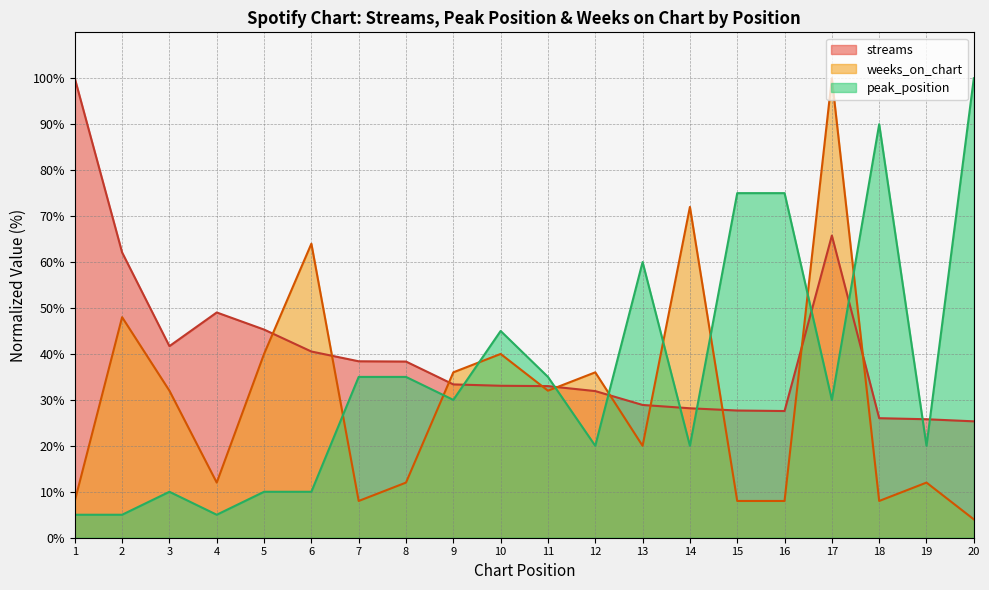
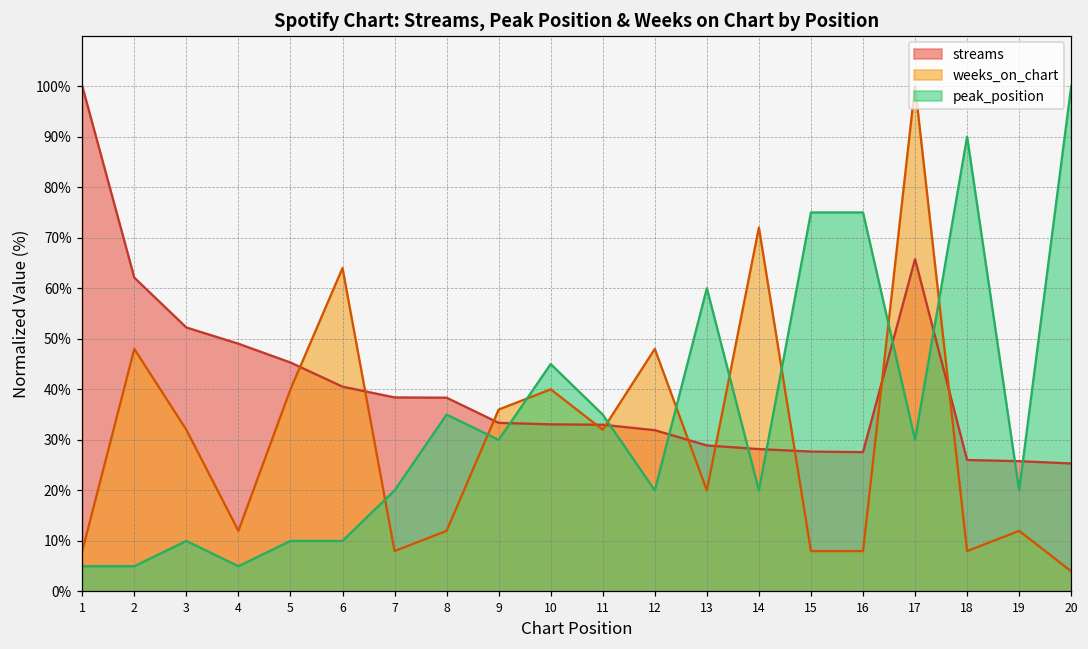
streams, 3: 42% -> 52%
peak_position, 7: 35% -> 20%
weeks_on_chart, 12: 36% -> 48%
